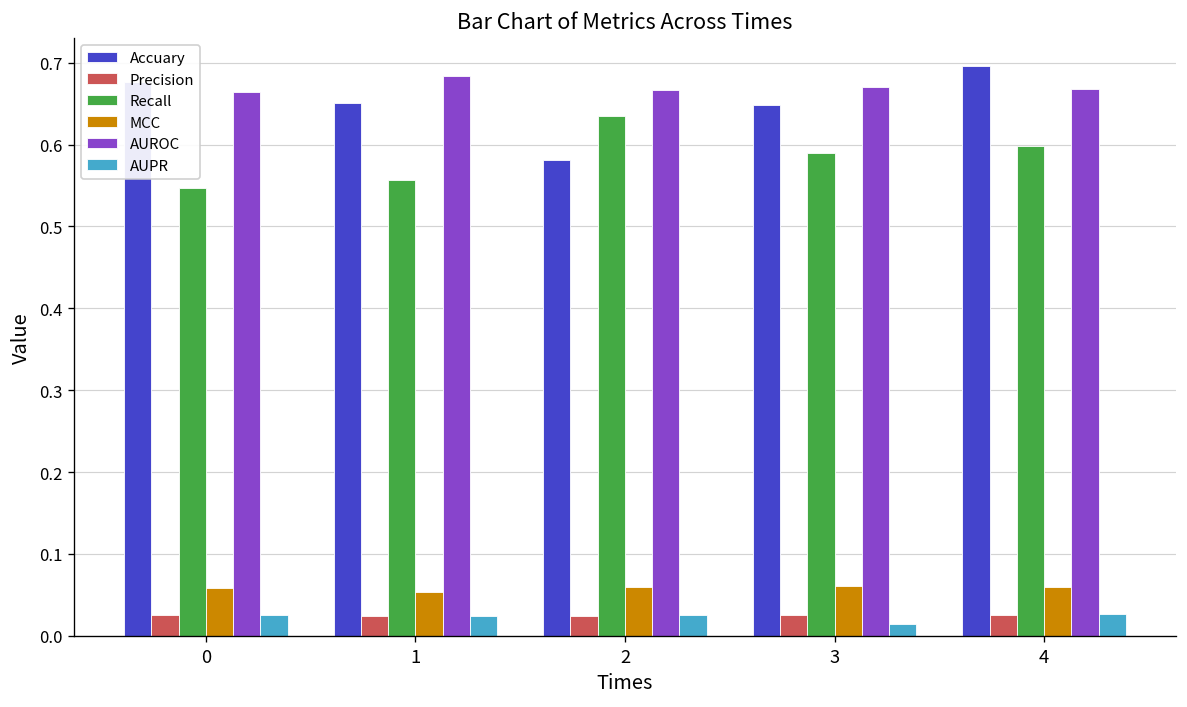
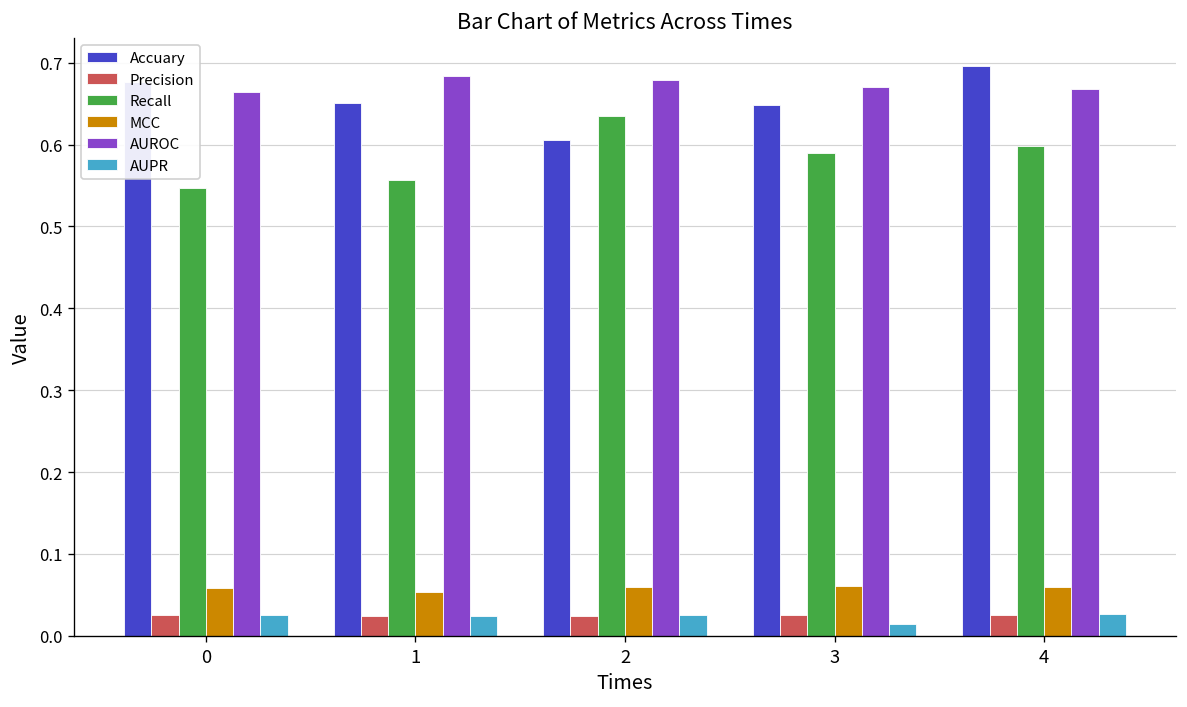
Accuary, 2: 0.58 -> 0.61
AUROC, 2: 0.67 -> 0.68
